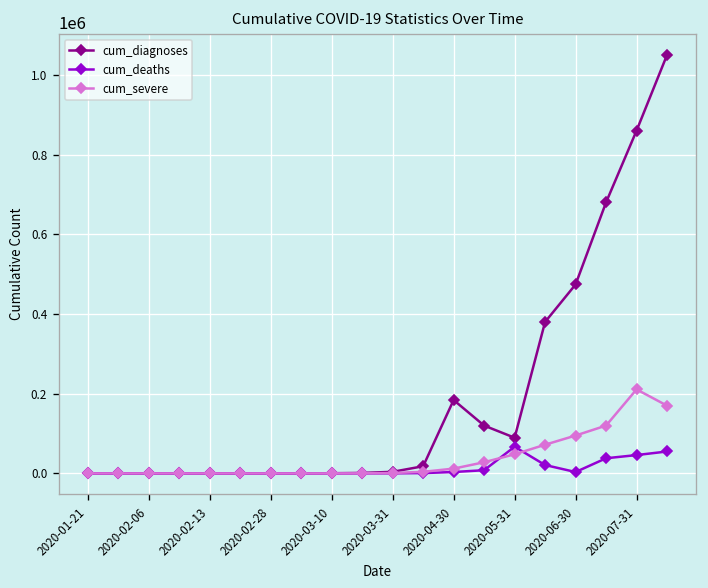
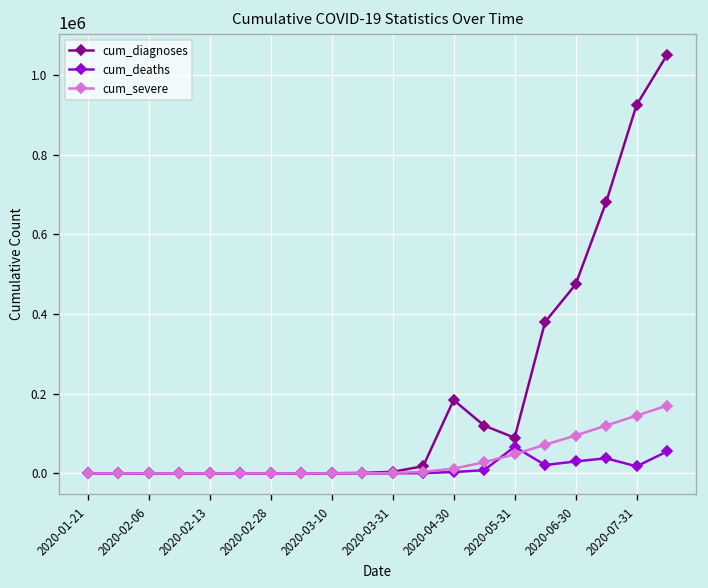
cum_deaths, 2020-06-30: 0 -> 30000
cum_diagnoses, 2020-07-31: 860000 -> 920000
cum_deaths, 2020-07-31: 50000 -> 20000
cum_severe, 2020-07-31: 210000 -> 150000
